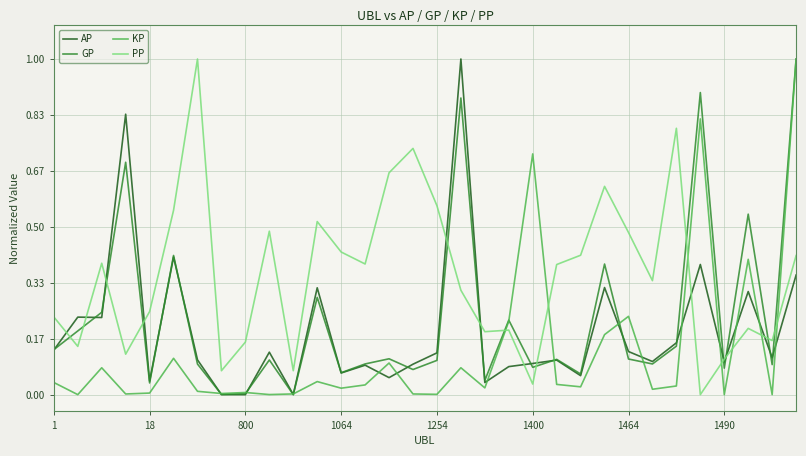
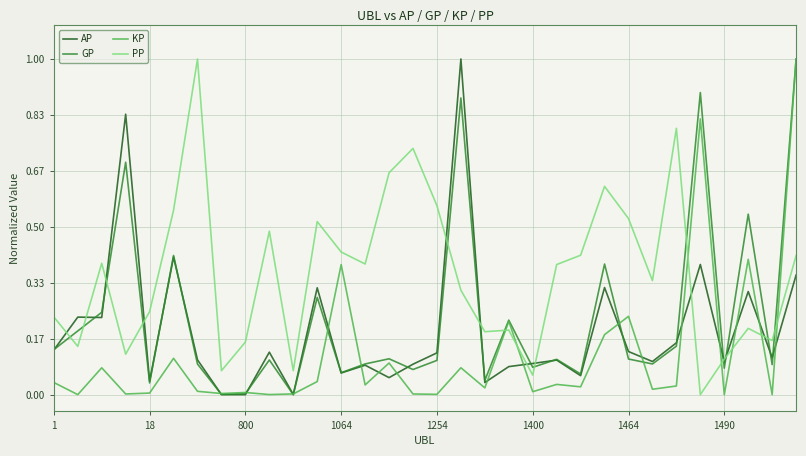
KP, 1064: 0.02 -> 0.39
KP, 1400: 0.72 -> 0.01
PP, 1400: 0.03 -> 0.06
PP, 1464: 0.48 -> 0.52
